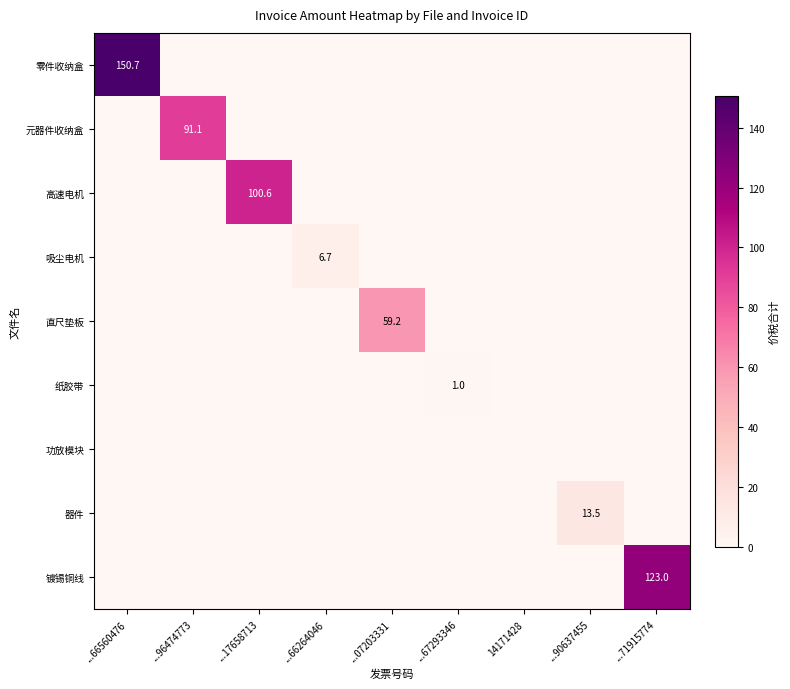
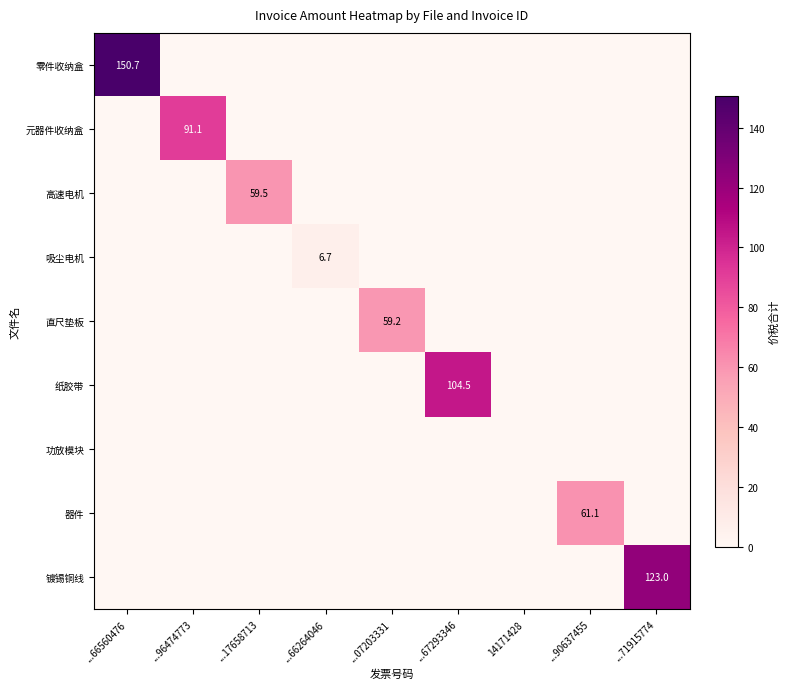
高速电机, ...17658713: 100.6 -> 59.5
纸胶带, ...67293346: 1.0 -> 104.5
器件, ...90637455: 13.5 -> 61.1
